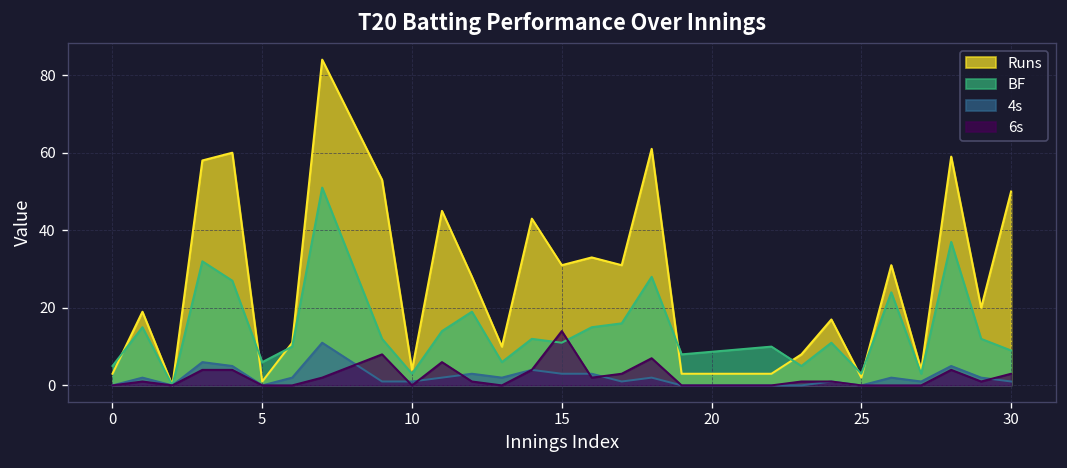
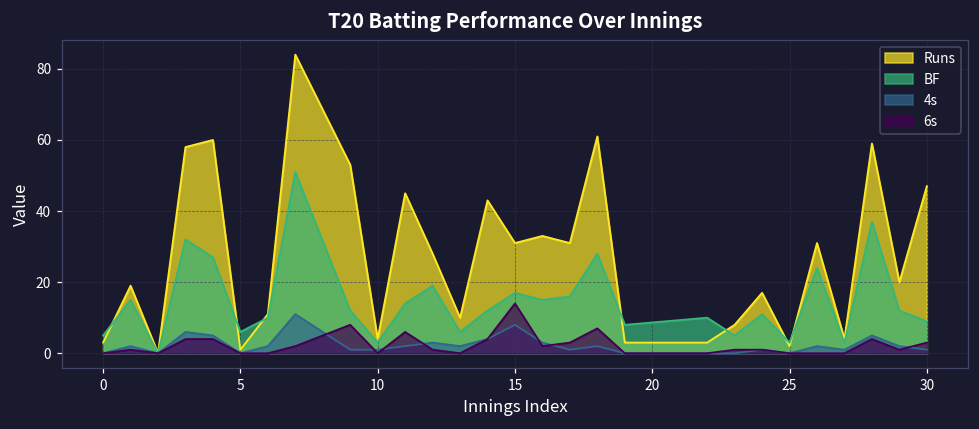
BF, 15: 11 -> 17
4s, 15: 3 -> 8
Runs, 30: 50 -> 47
